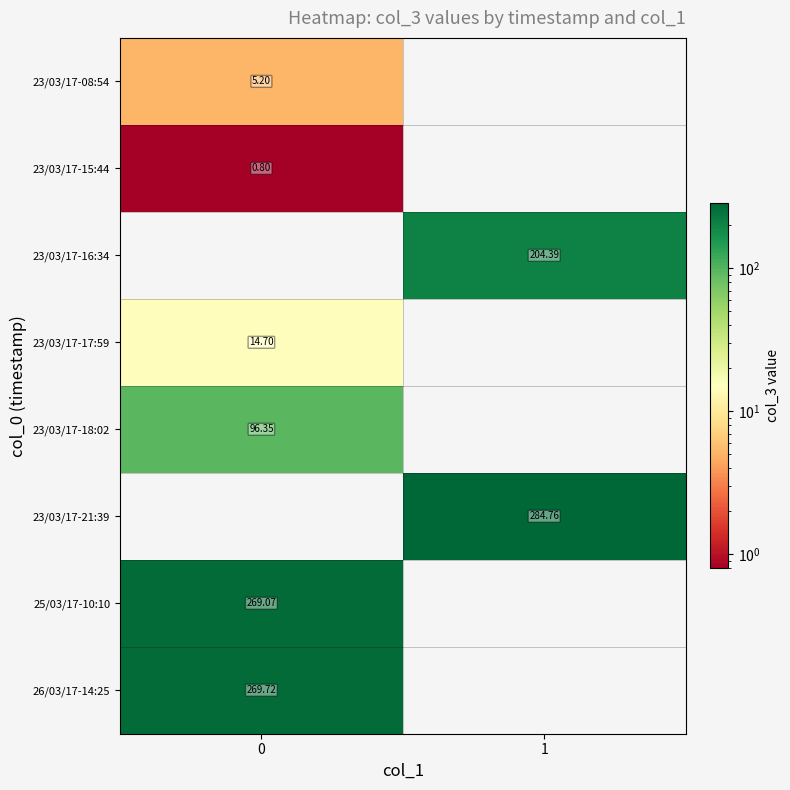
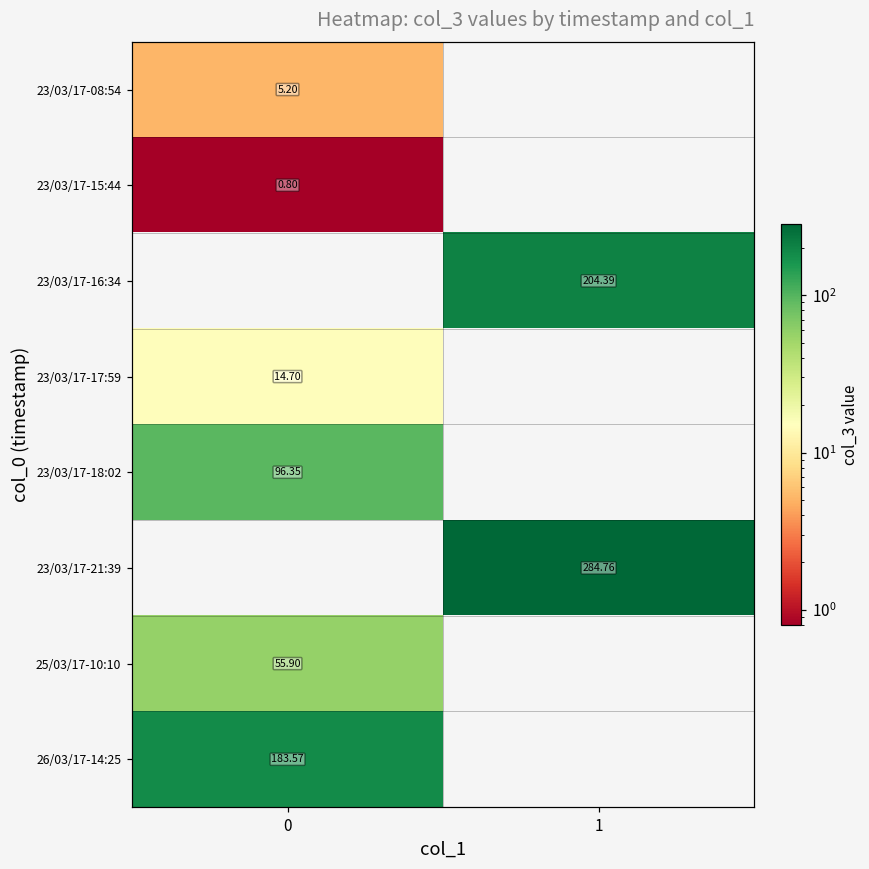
25/03/17-10:10, 0: 269.07 -> 55.90
26/03/17-14:25, 0: 269.72 -> 183.57
